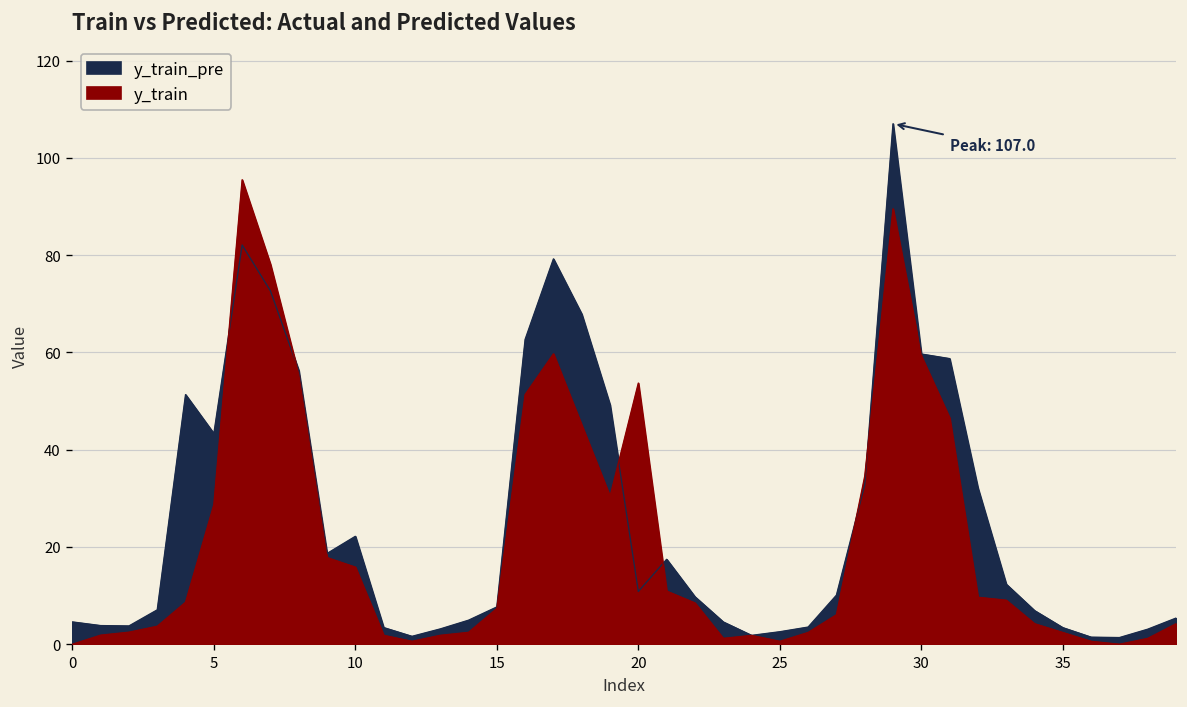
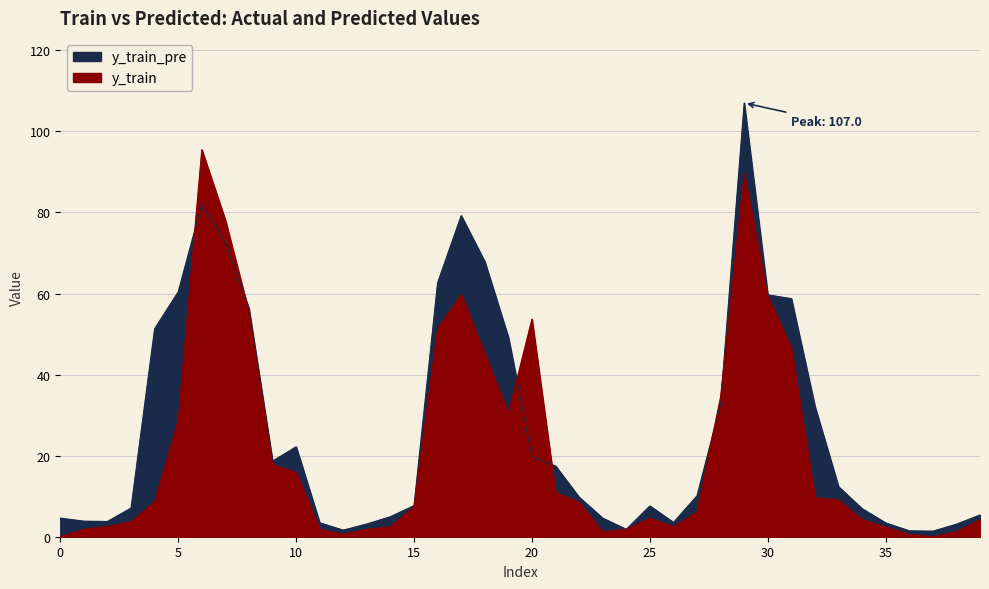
y_train_pre, 5: 43 -> 60
y_train_pre, 20: 11 -> 20
y_train_pre, 25: 3 -> 8
y_train, 25: 1 -> 5
